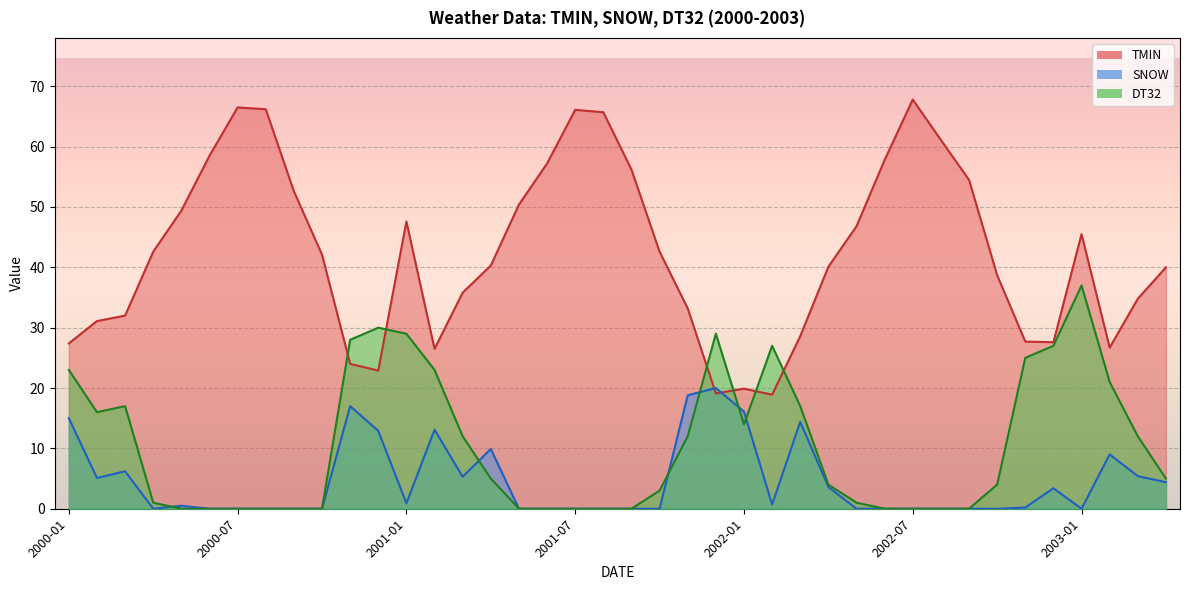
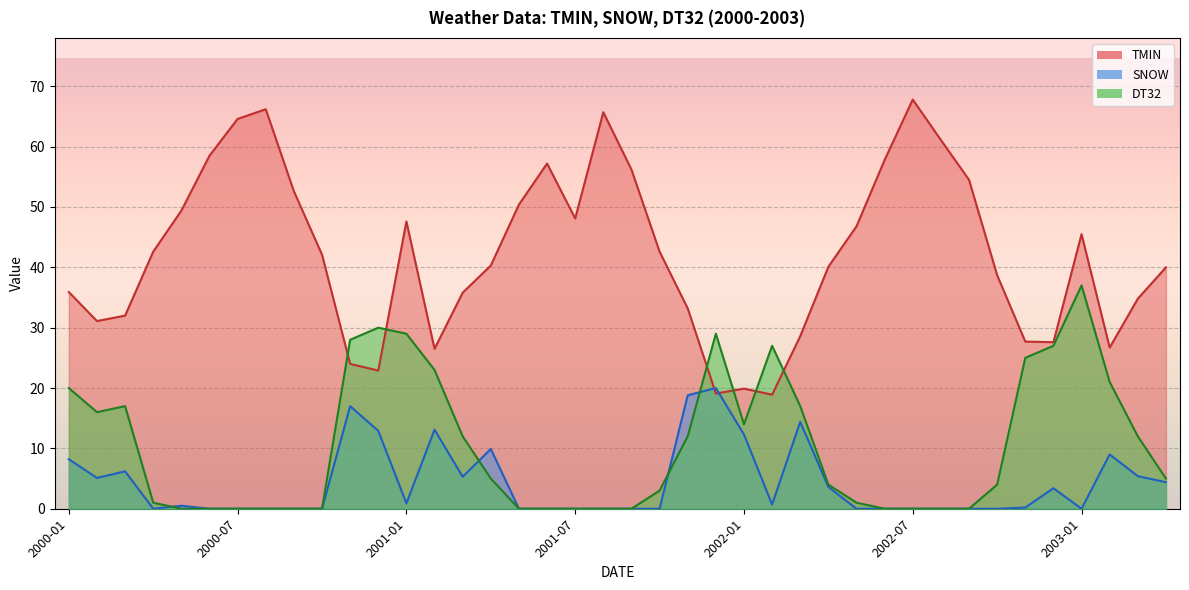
TMIN, 2000-01: 27 -> 36
SNOW, 2000-01: 15 -> 8
DT32, 2000-01: 23 -> 20
TMIN, 2000-07: 67 -> 65
TMIN, 2001-07: 66 -> 48
SNOW, 2002-01: 16 -> 12
